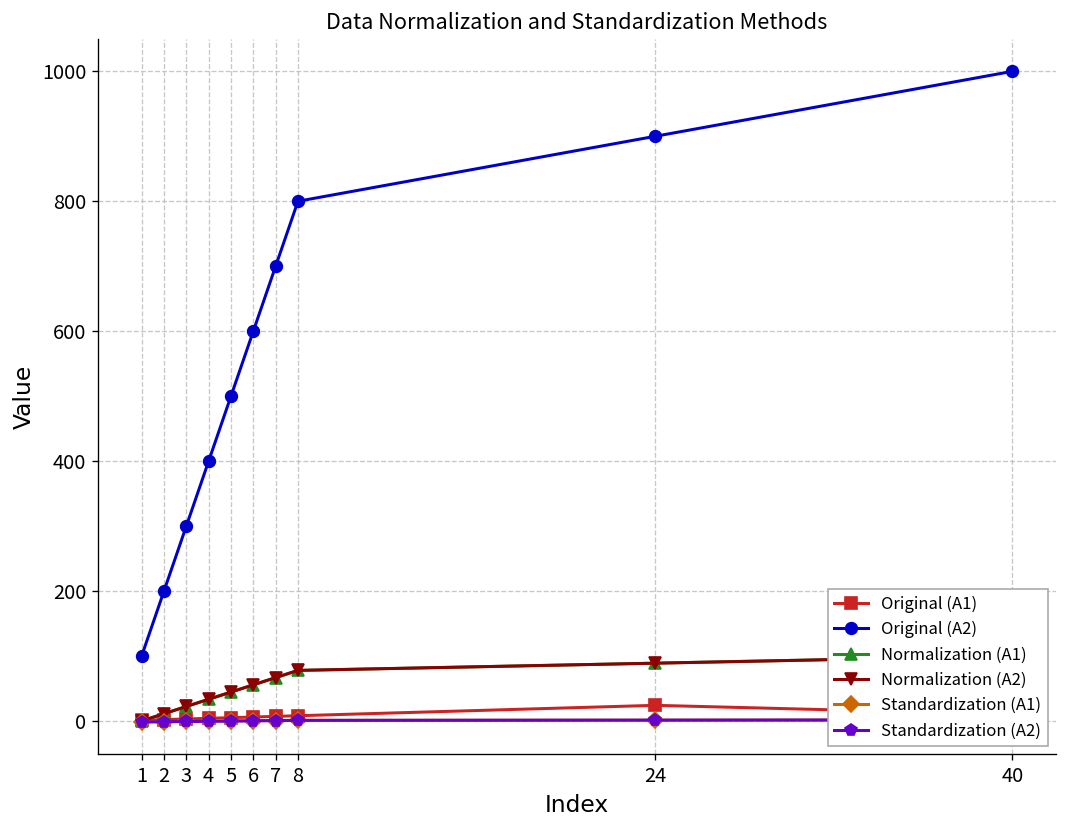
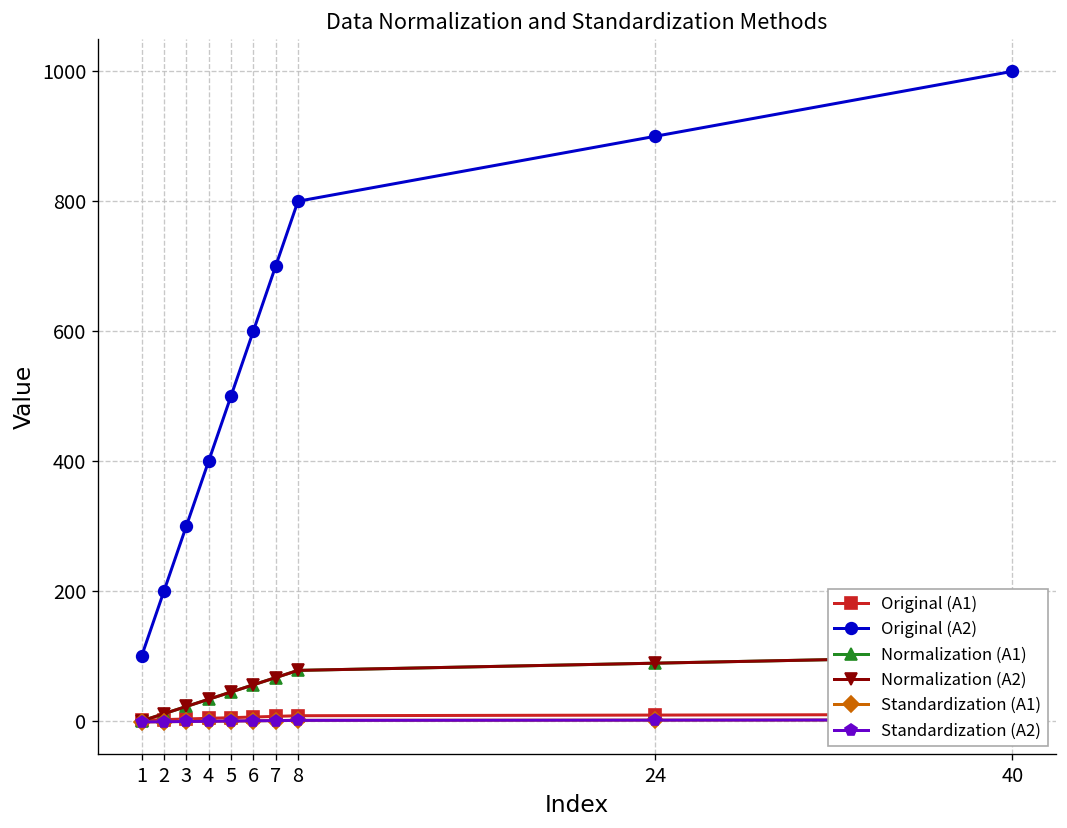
Original (A1), 24: 20 -> 10
